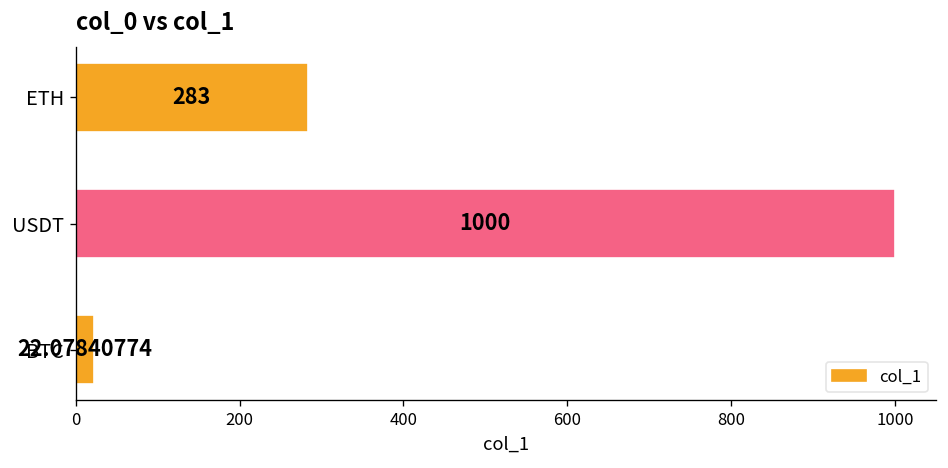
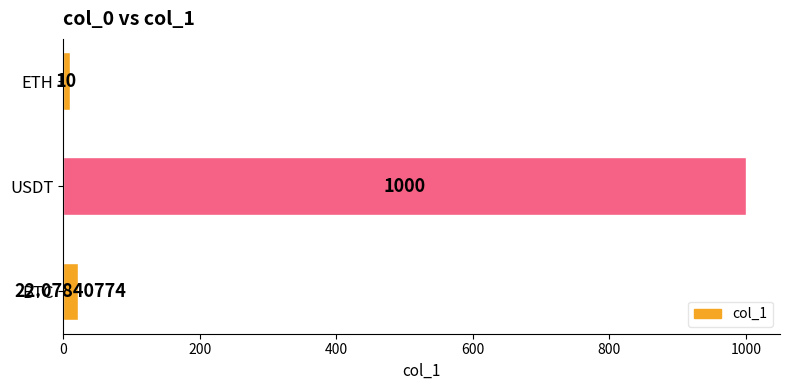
ETH: 283 -> 10
